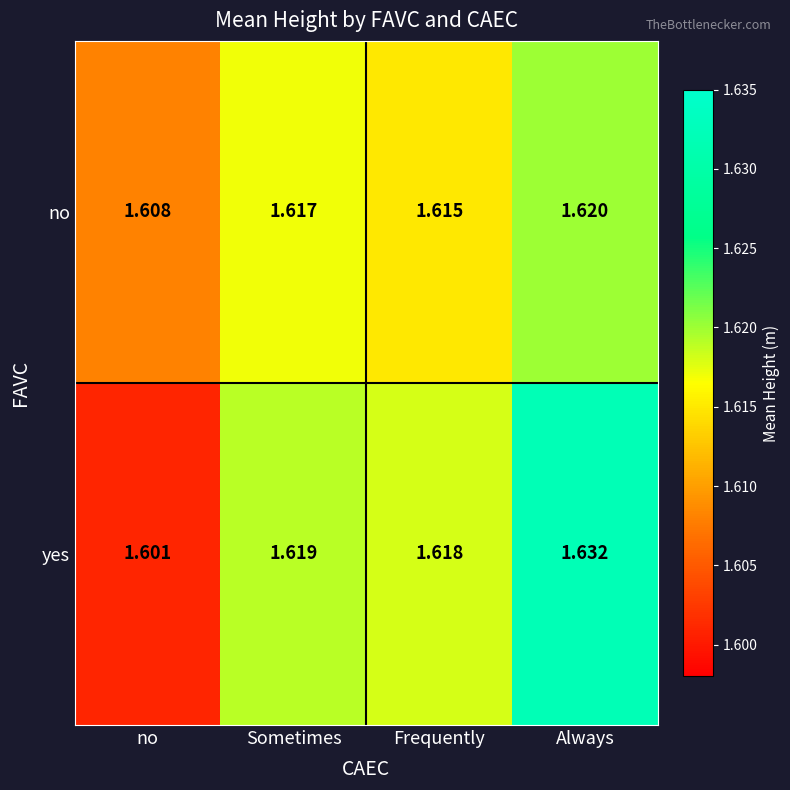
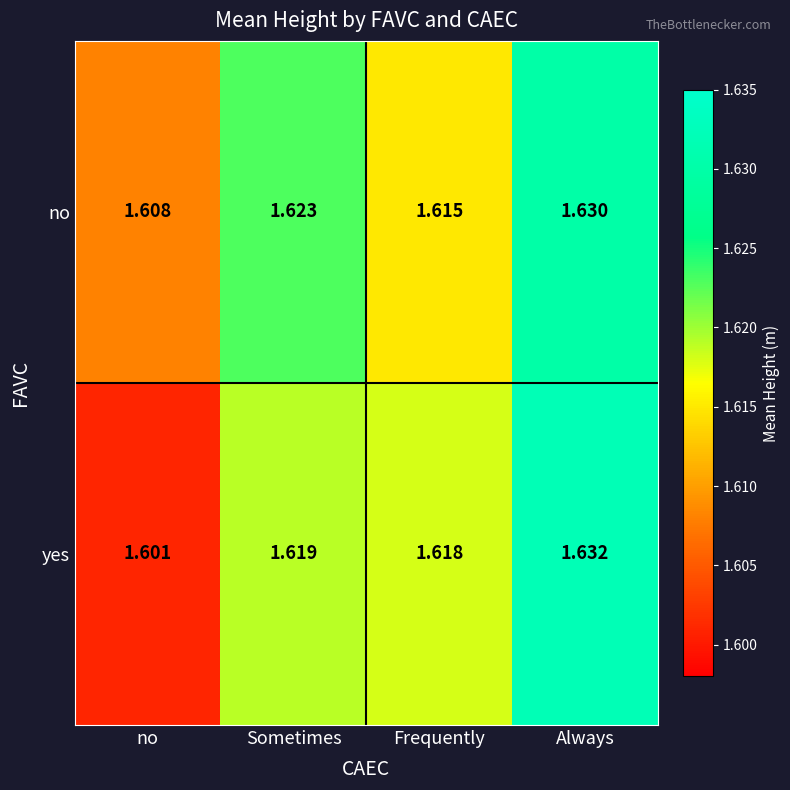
no, Sometimes: 1.617 -> 1.623
no, Always: 1.620 -> 1.630
